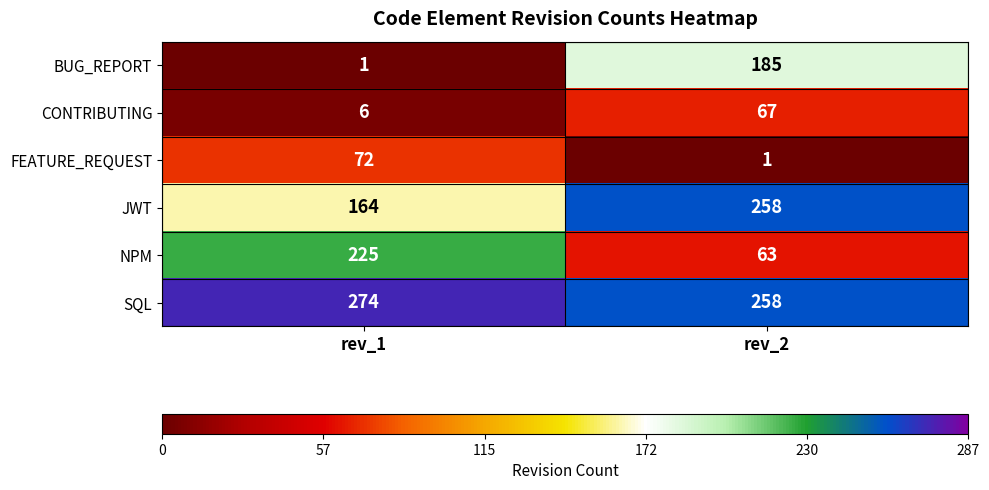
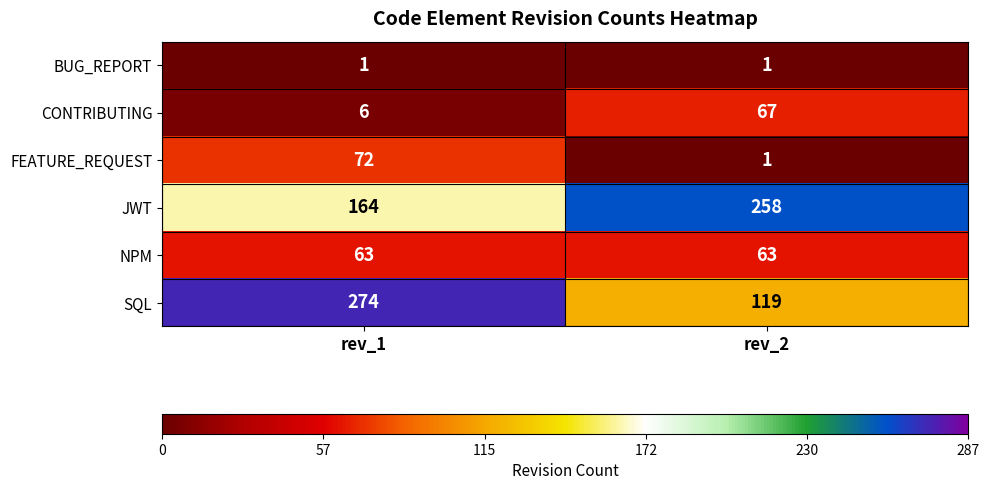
BUG_REPORT, rev_2: 185 -> 1
NPM, rev_1: 225 -> 63
SQL, rev_2: 258 -> 119
